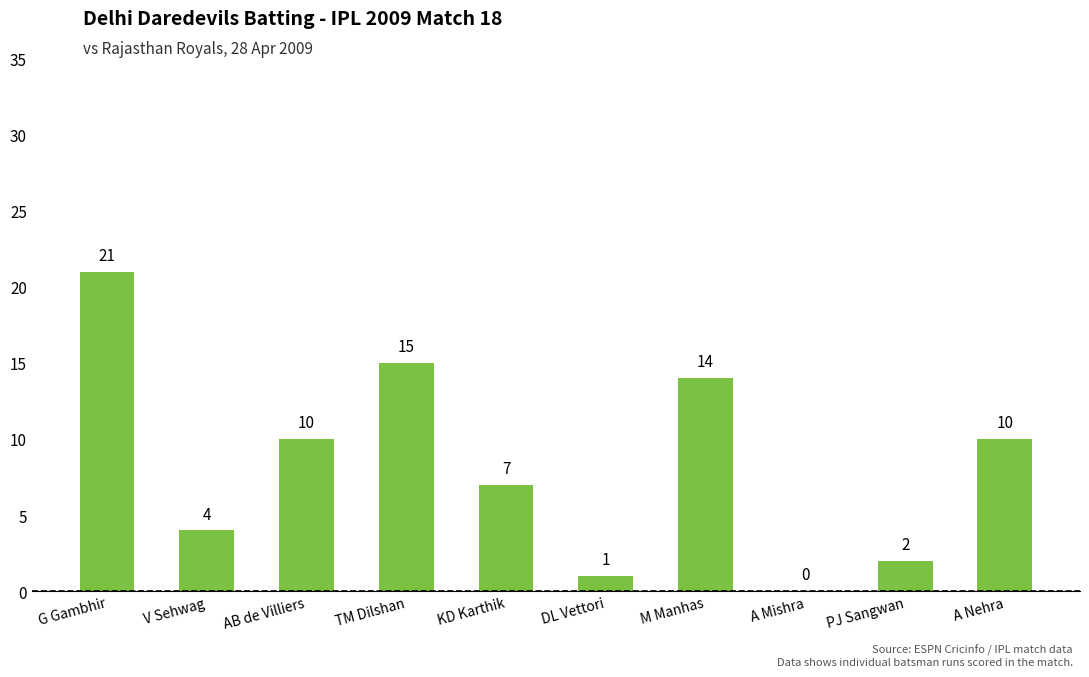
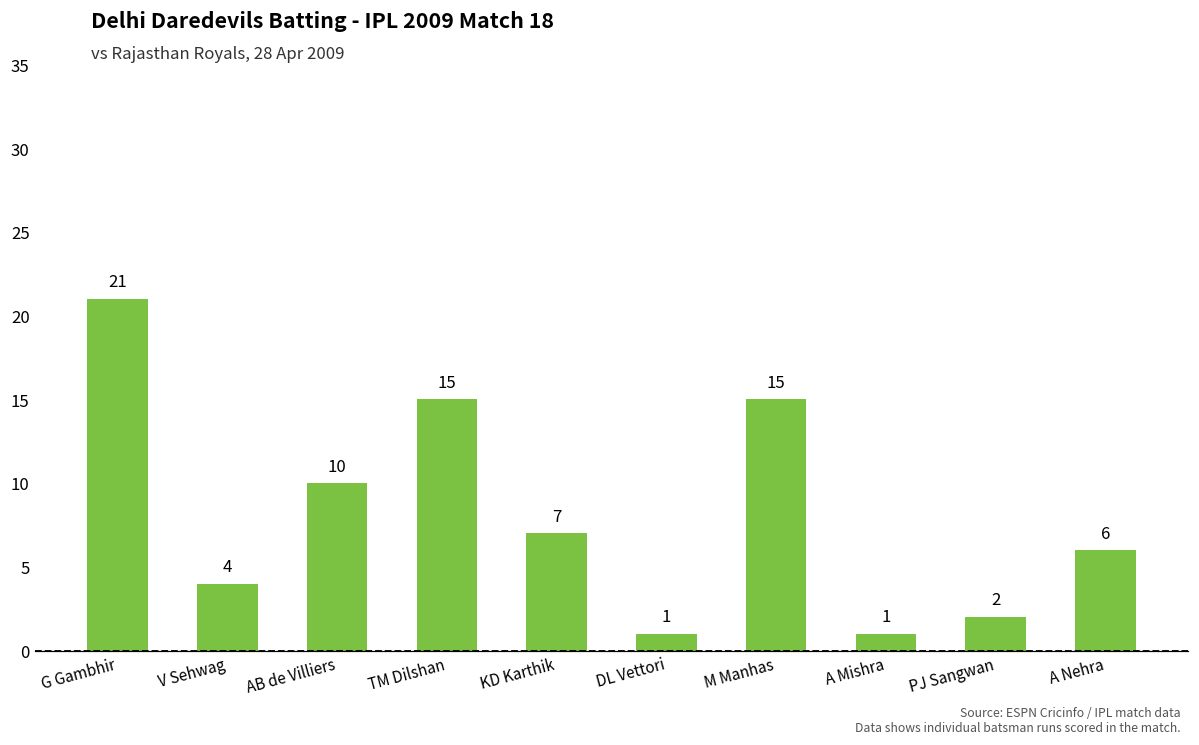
M Manhas: 14 -> 15
A Mishra: 0 -> 1
A Nehra: 10 -> 6
